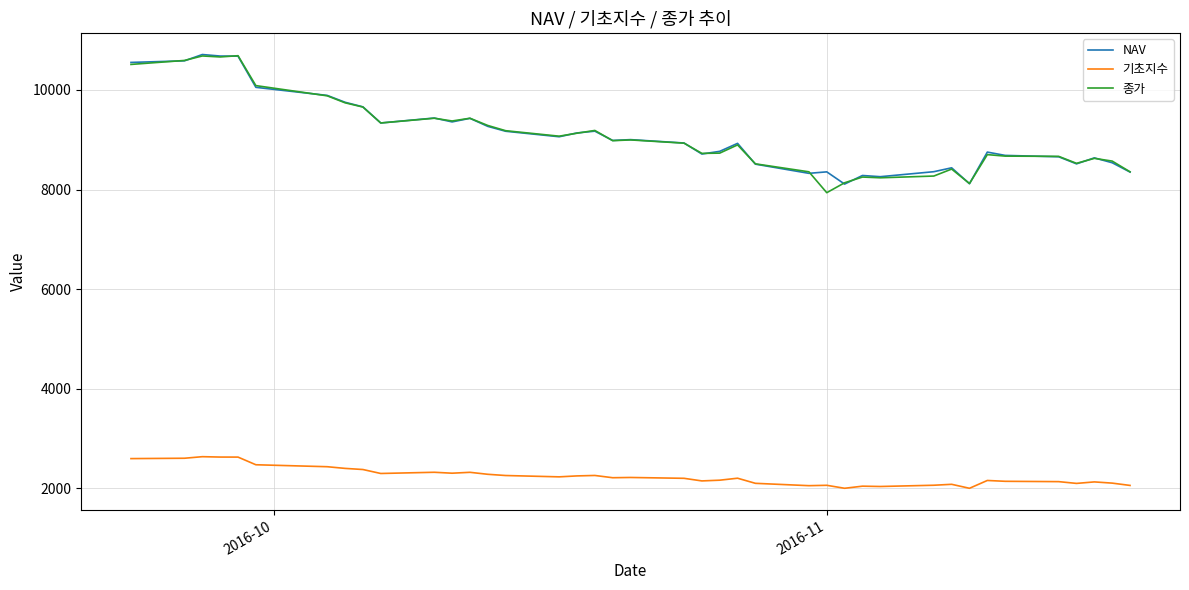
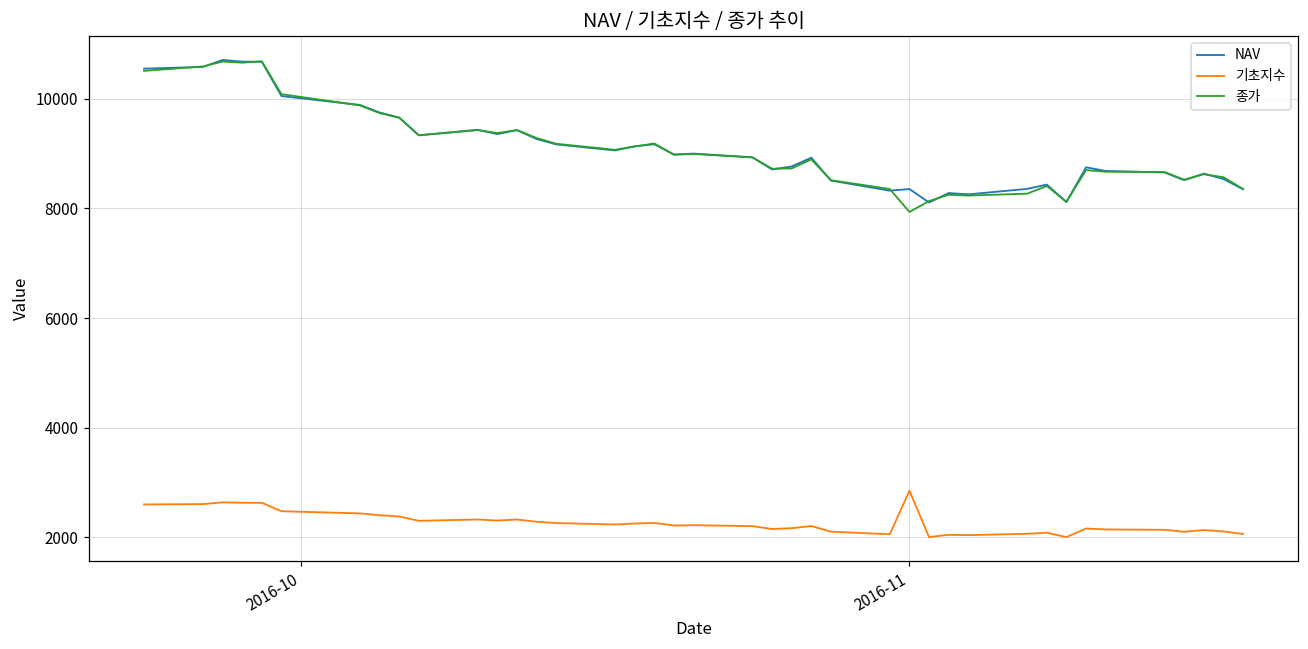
기초지수, 2016-11: 2100 -> 2800
